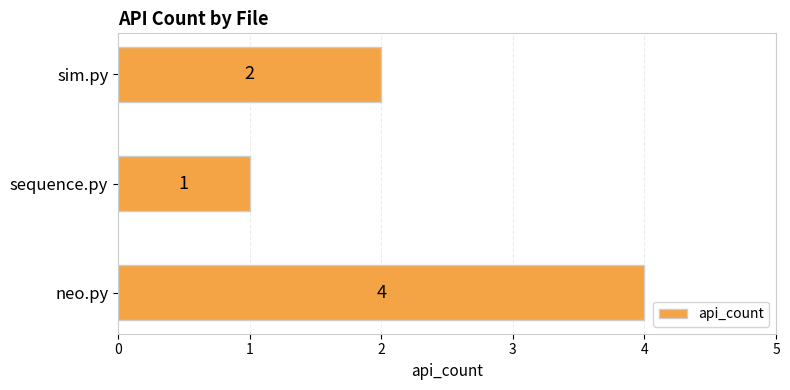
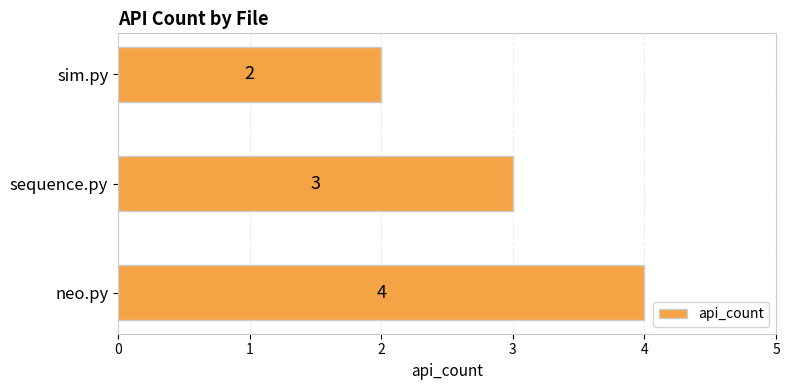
sequence.py: 1 -> 3
